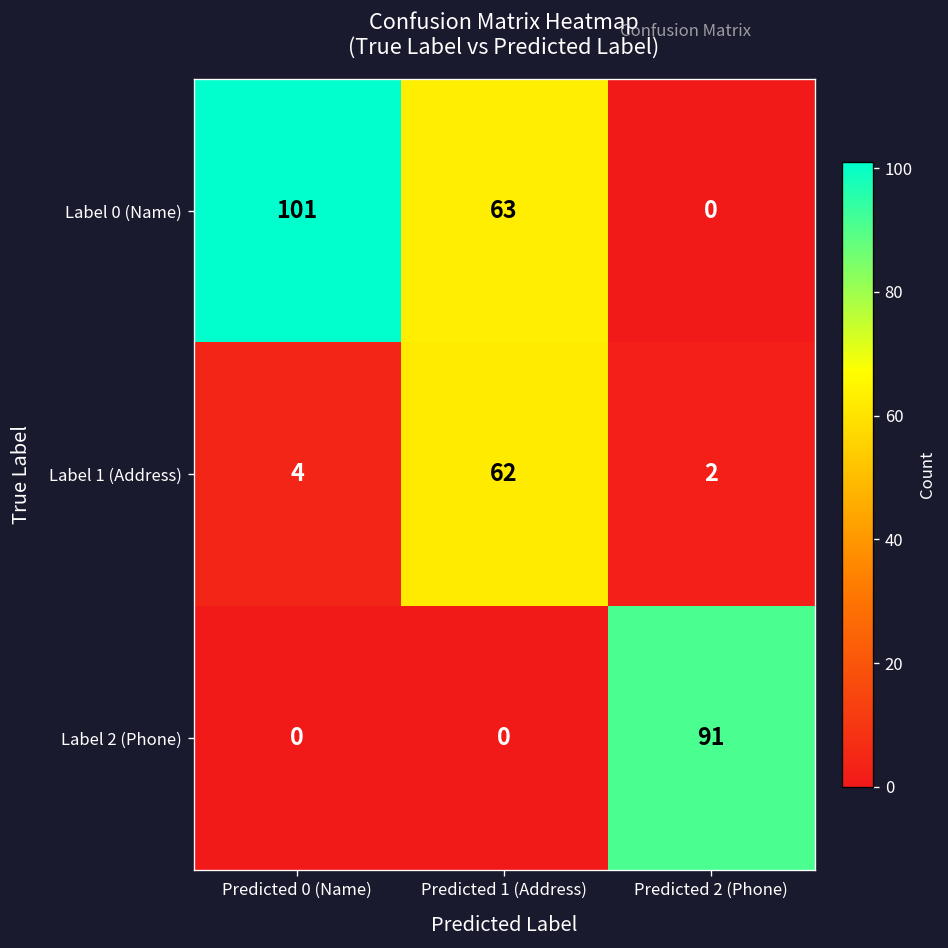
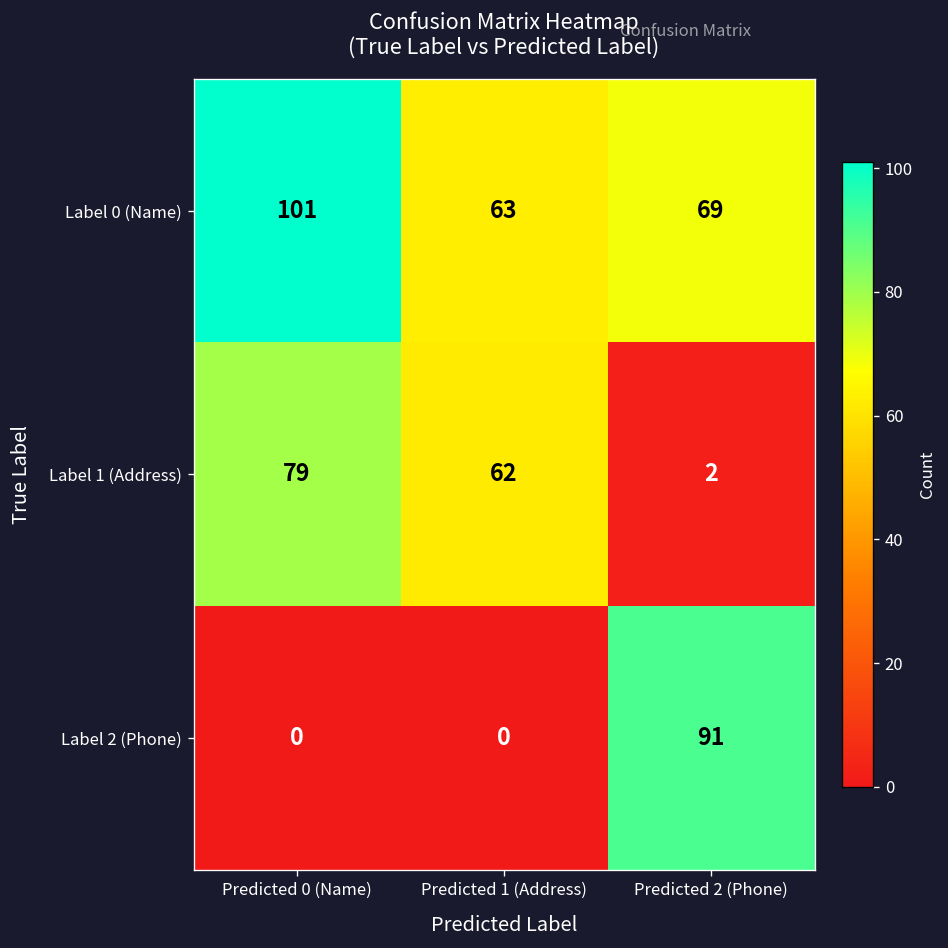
Label 0 (Name), Predicted 2 (Phone): 0 -> 69
Label 1 (Address), Predicted 0 (Name): 4 -> 79
